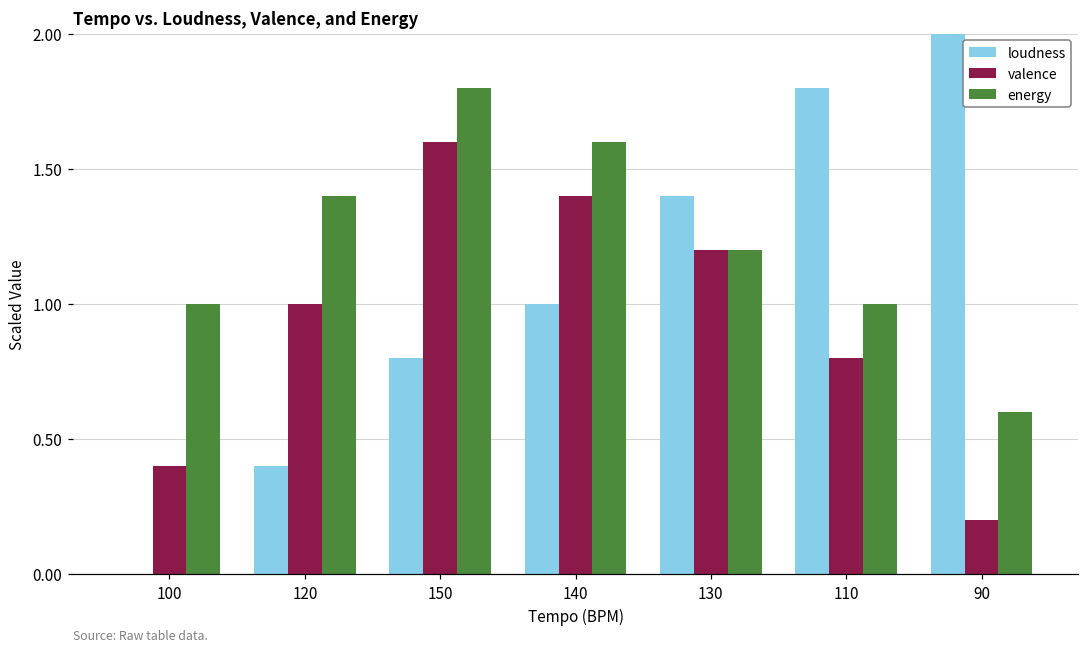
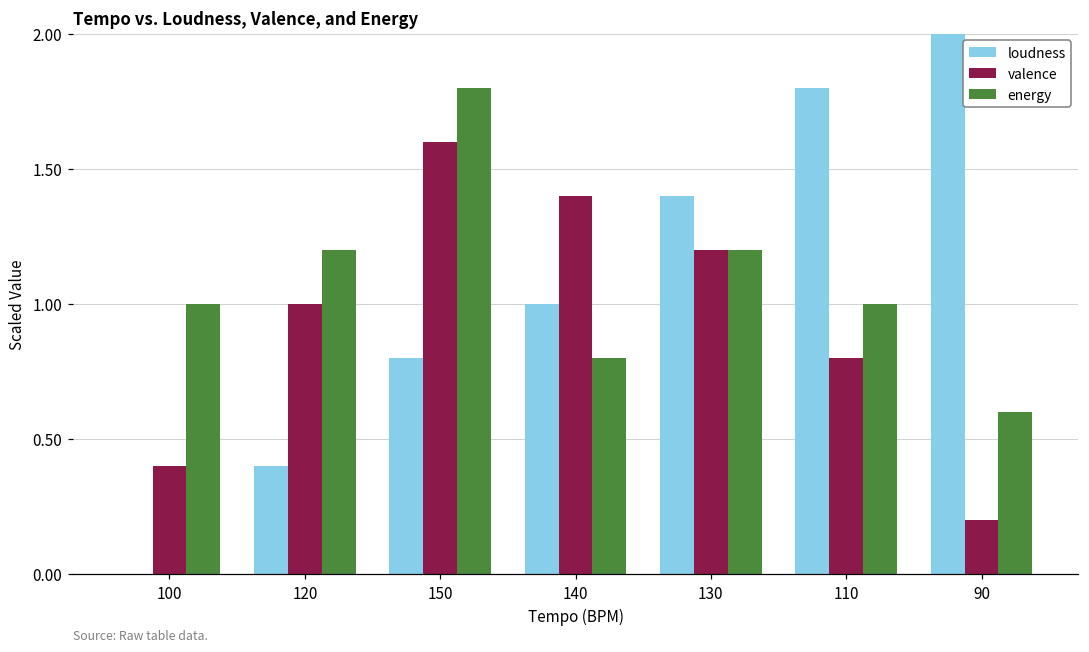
energy, 120: 1.40 -> 1.20
energy, 140: 1.60 -> 0.80
